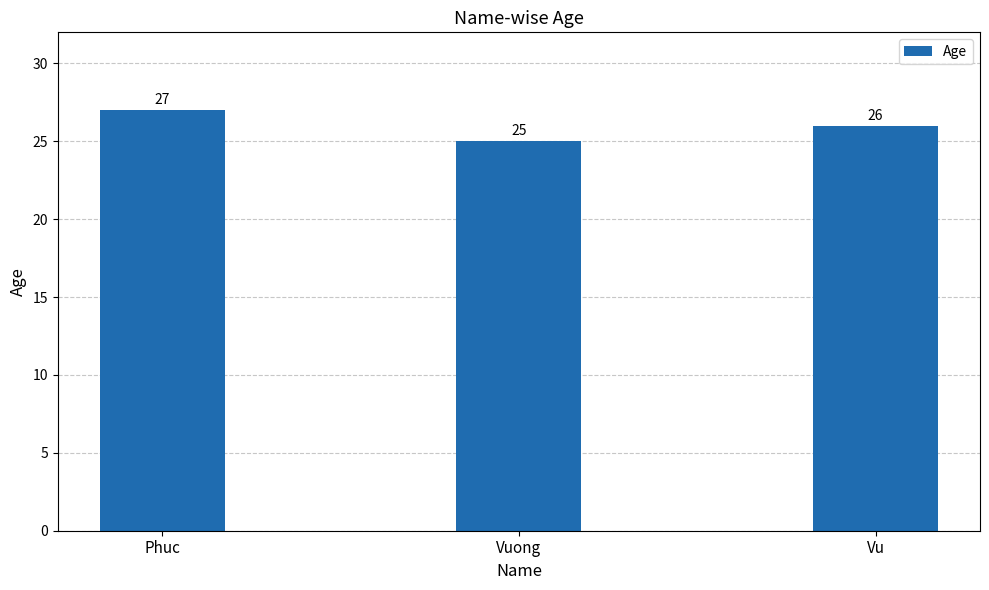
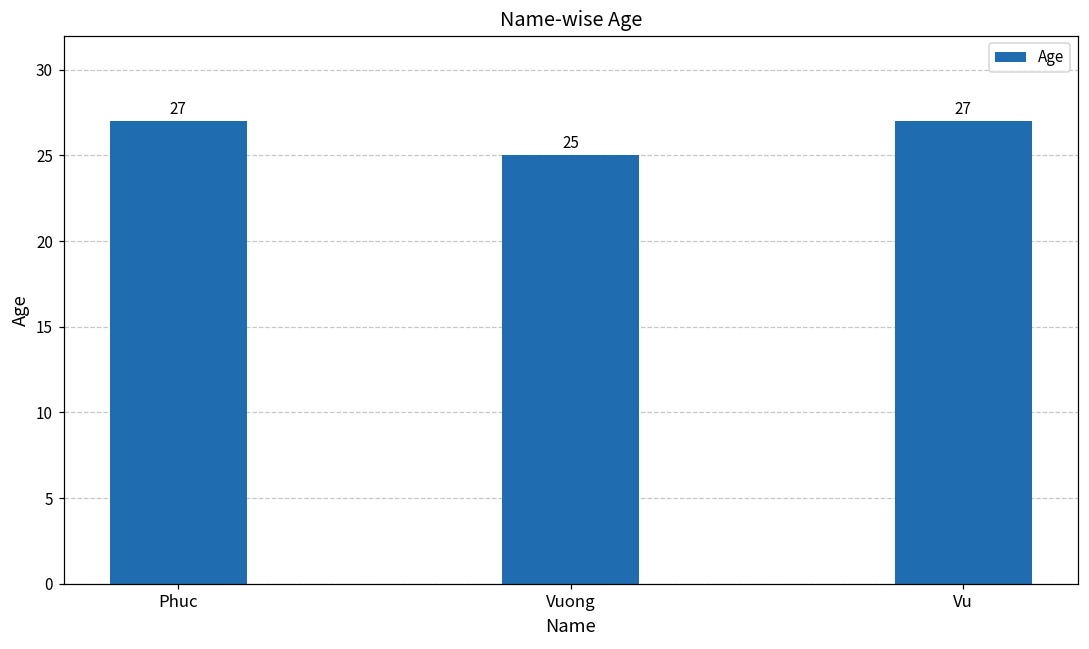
Vu: 26 -> 27
